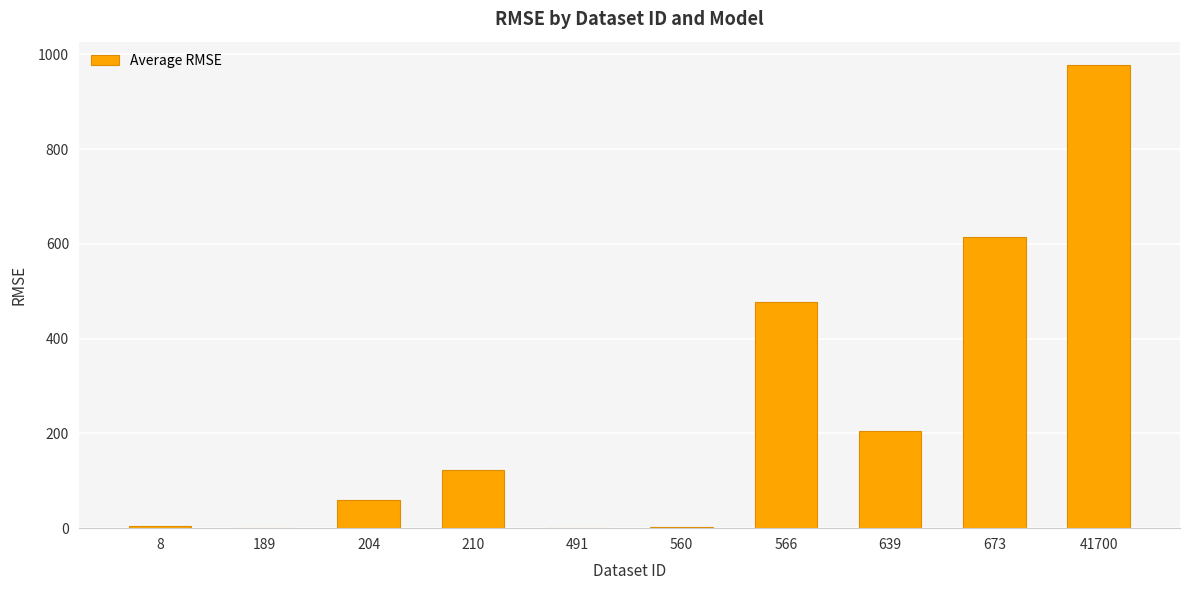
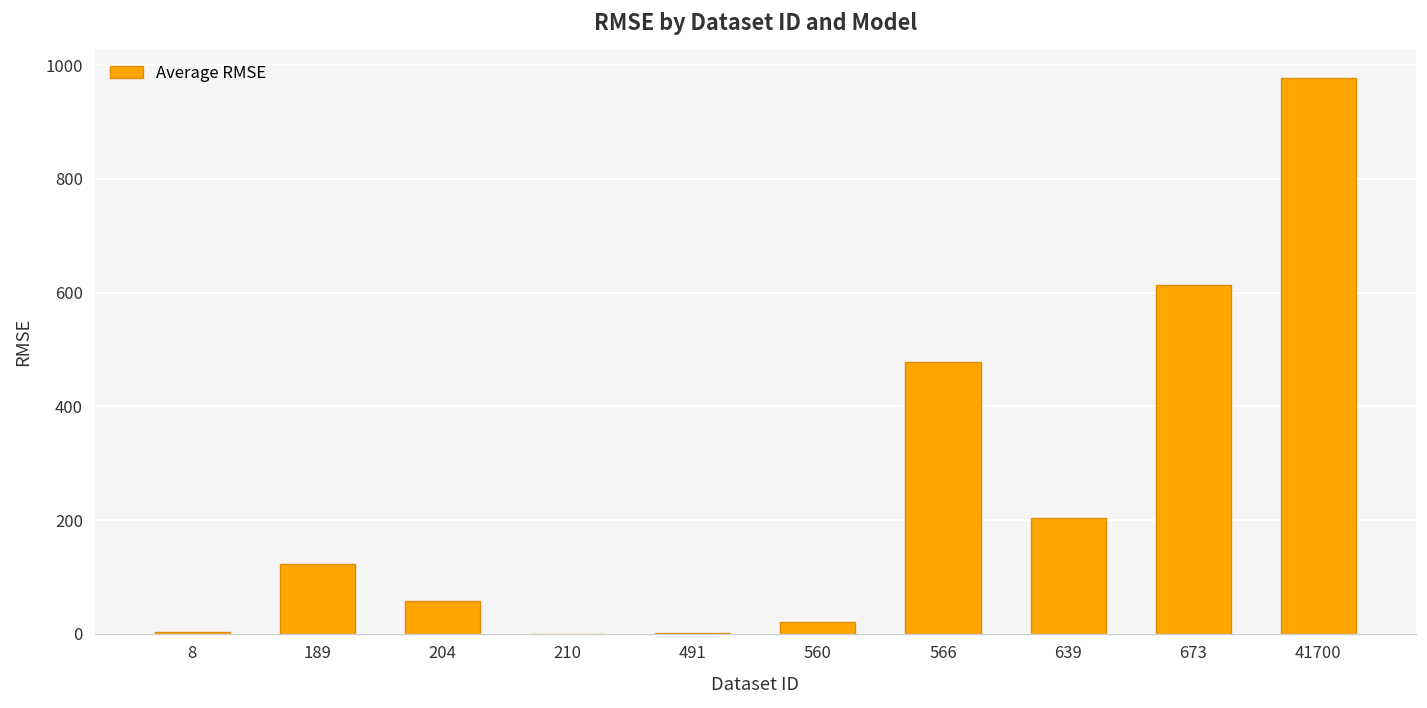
189: 0 -> 120
210: 120 -> 0
560: 0 -> 20
